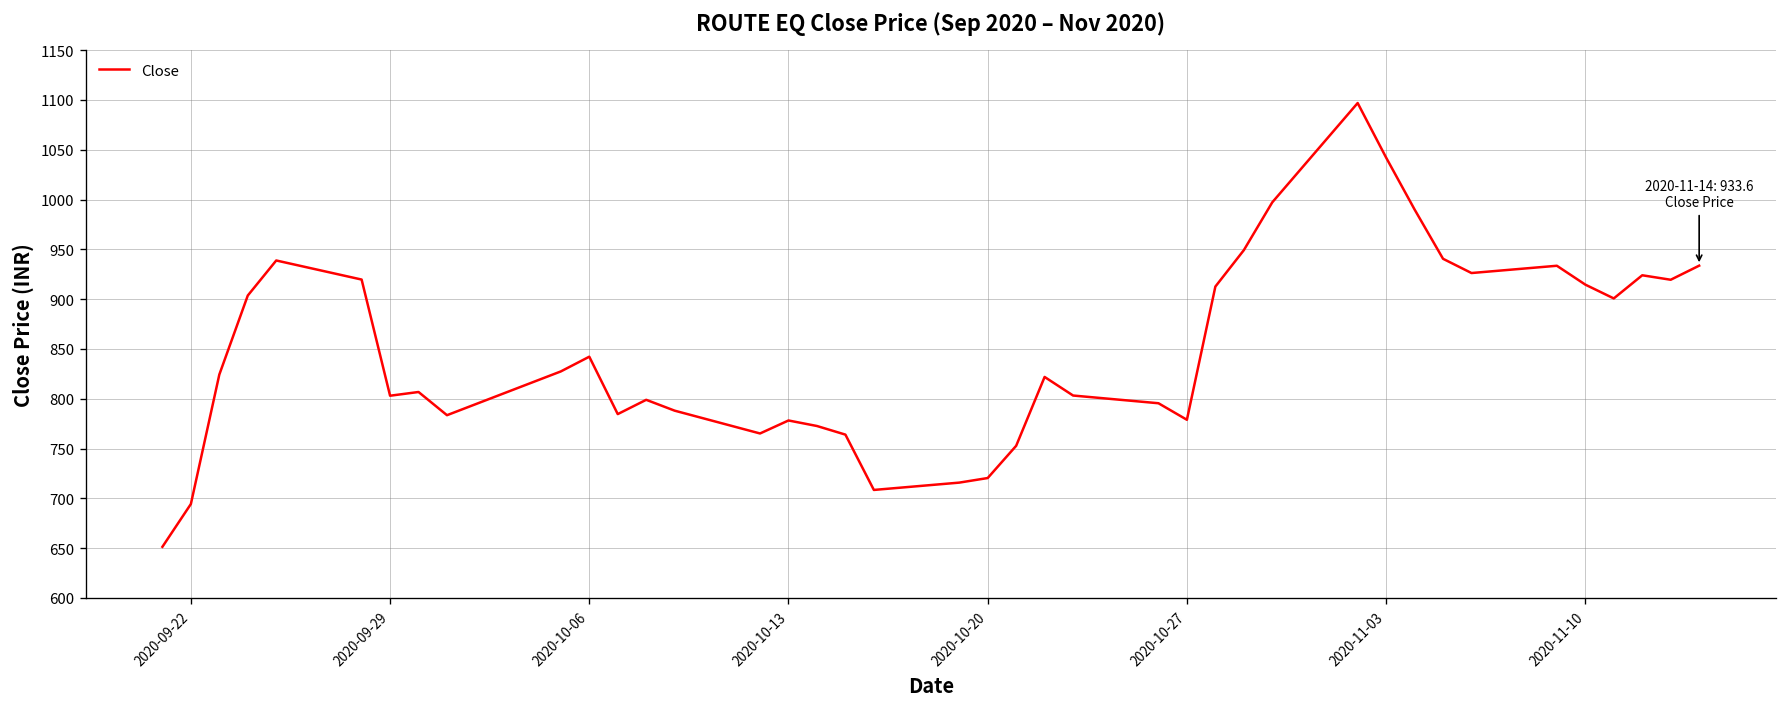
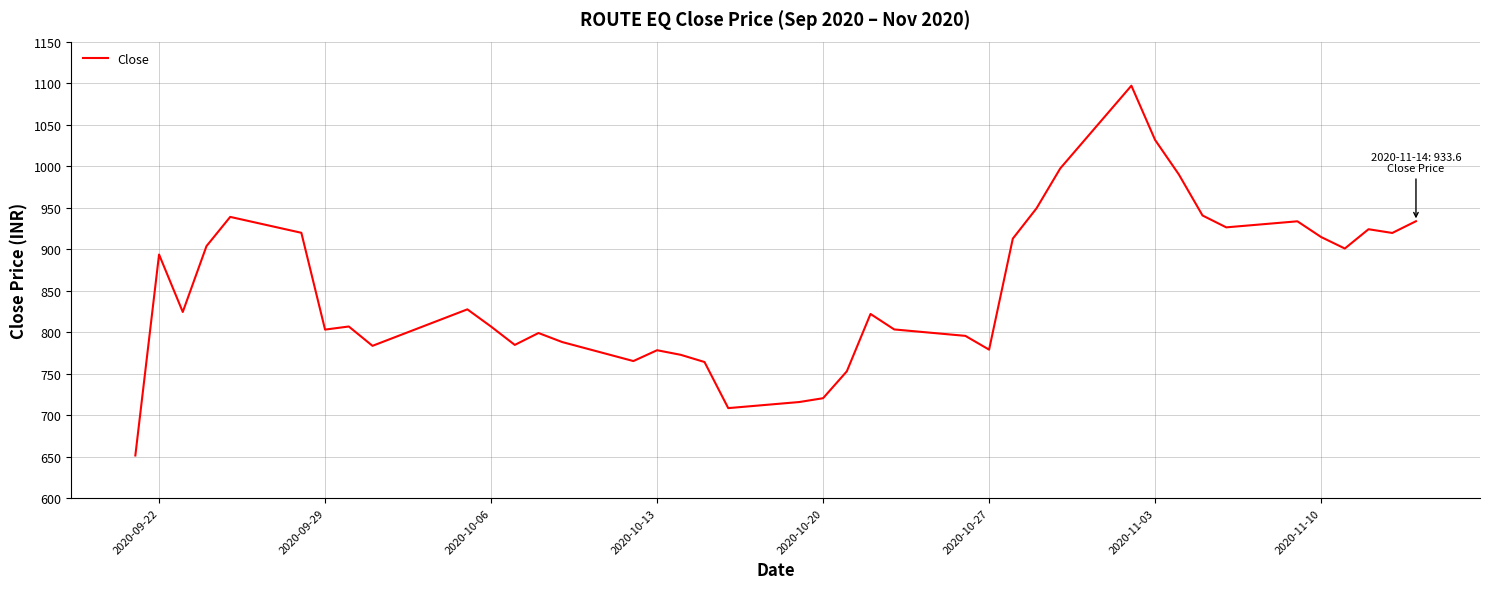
2020-09-22: 690 -> 890
2020-10-06: 840 -> 810
2020-11-03: 1040 -> 1030
